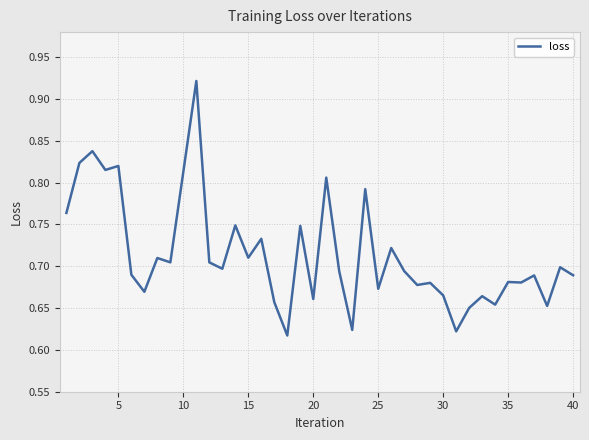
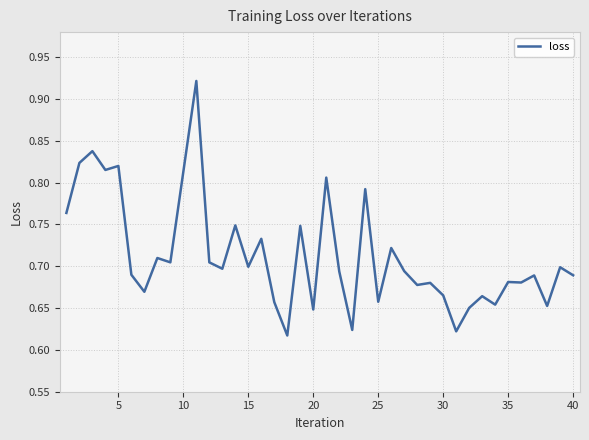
15: 0.71 -> 0.70
20: 0.66 -> 0.65
25: 0.67 -> 0.66
